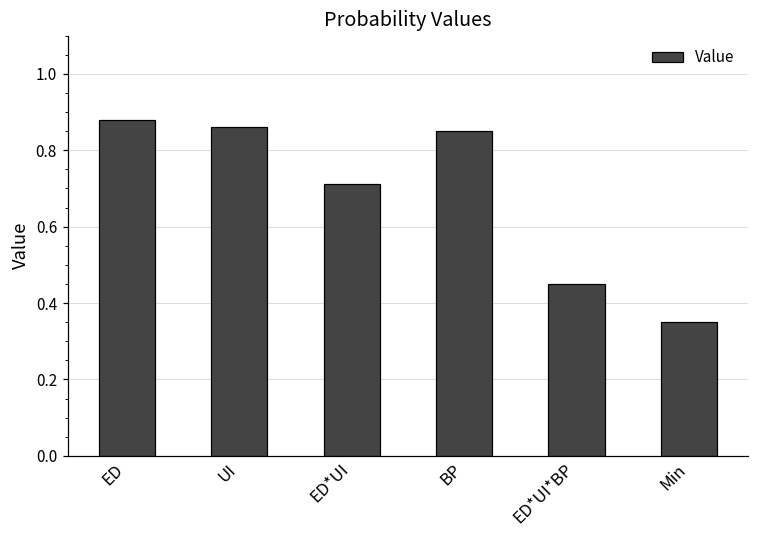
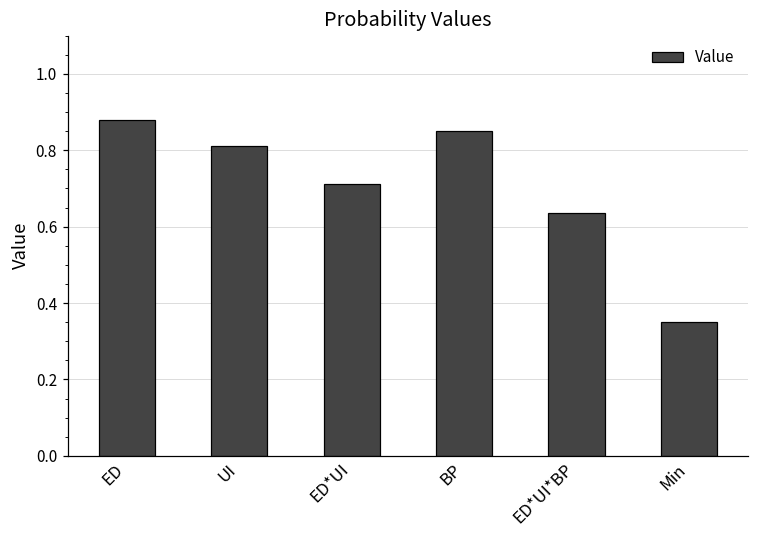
UI: 0.86 -> 0.81
ED*UI*BP: 0.45 -> 0.64
